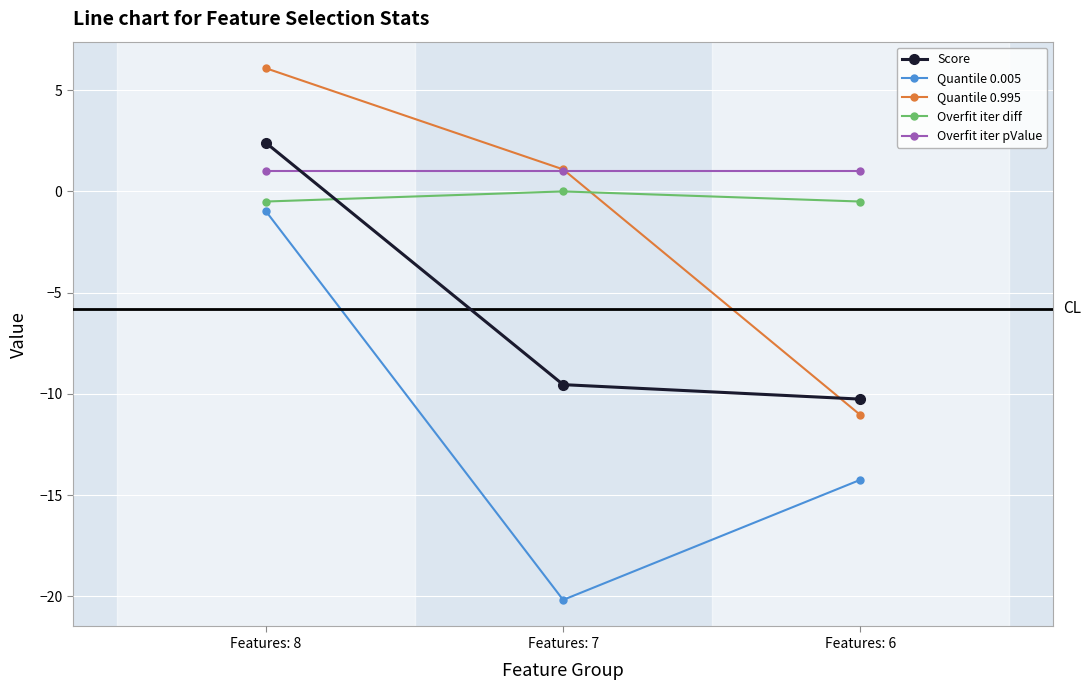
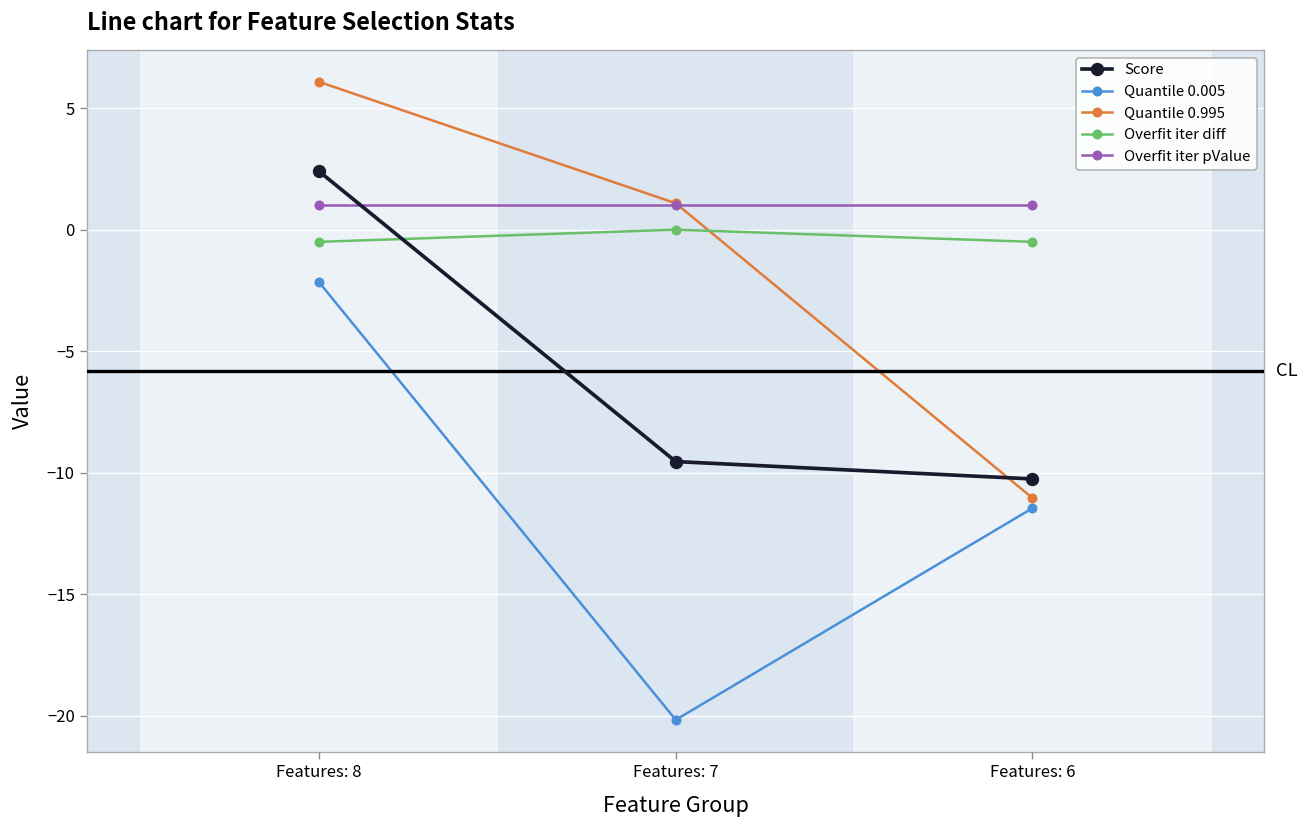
Quantile 0.005, Features: 8: -1.0 -> -2.2
Quantile 0.005, Features: 6: -14.2 -> -11.5
